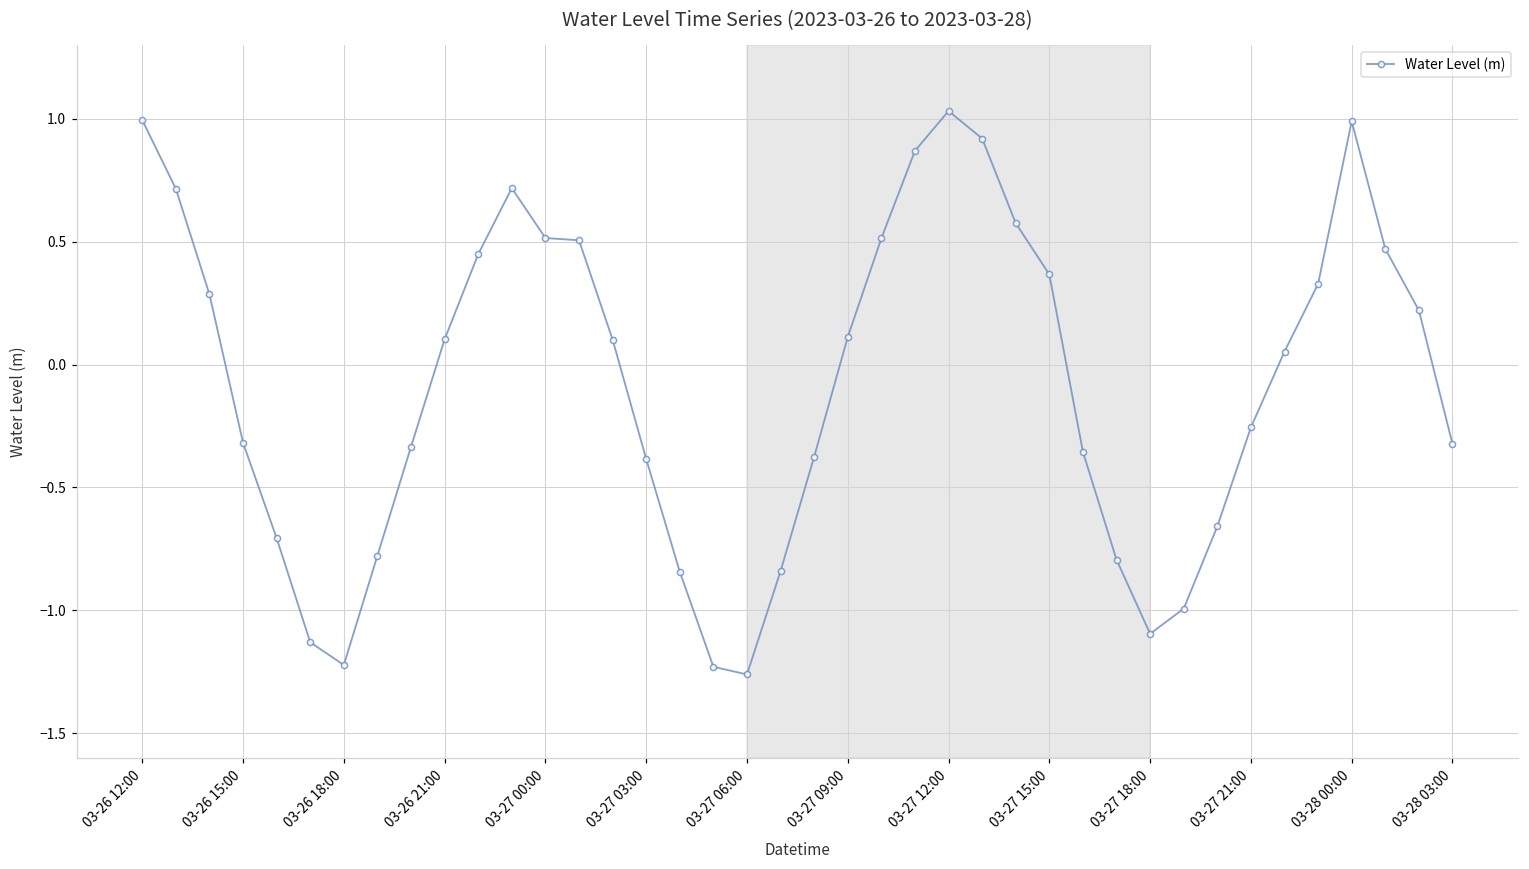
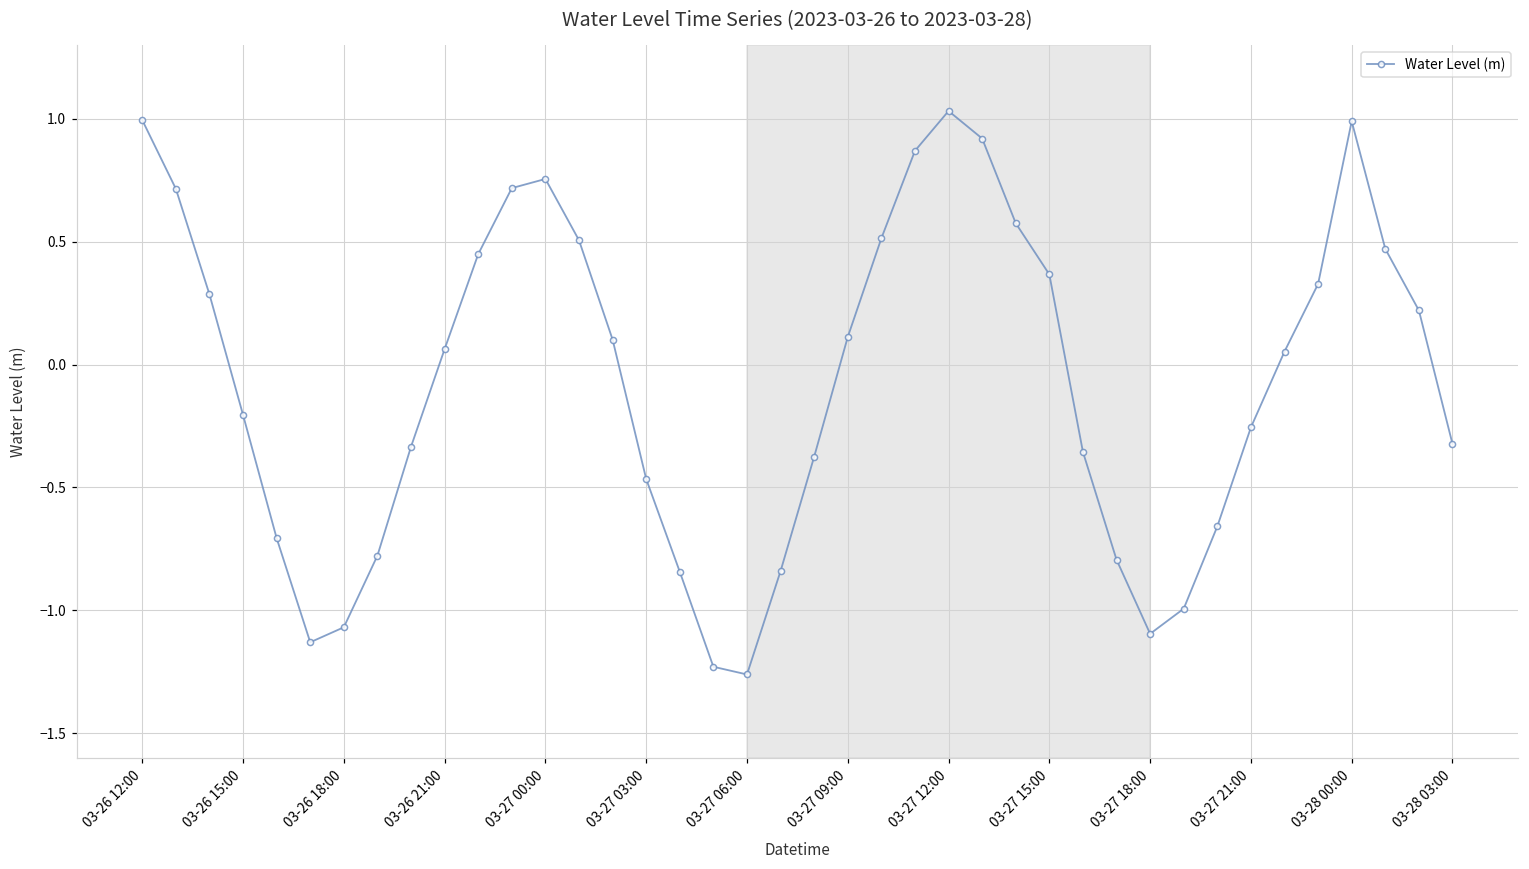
03-26 15:00: -0.32 -> -0.21
03-26 18:00: -1.22 -> -1.07
03-26 21:00: 0.10 -> 0.06
03-27 00:00: 0.51 -> 0.75
03-27 03:00: -0.38 -> -0.47
